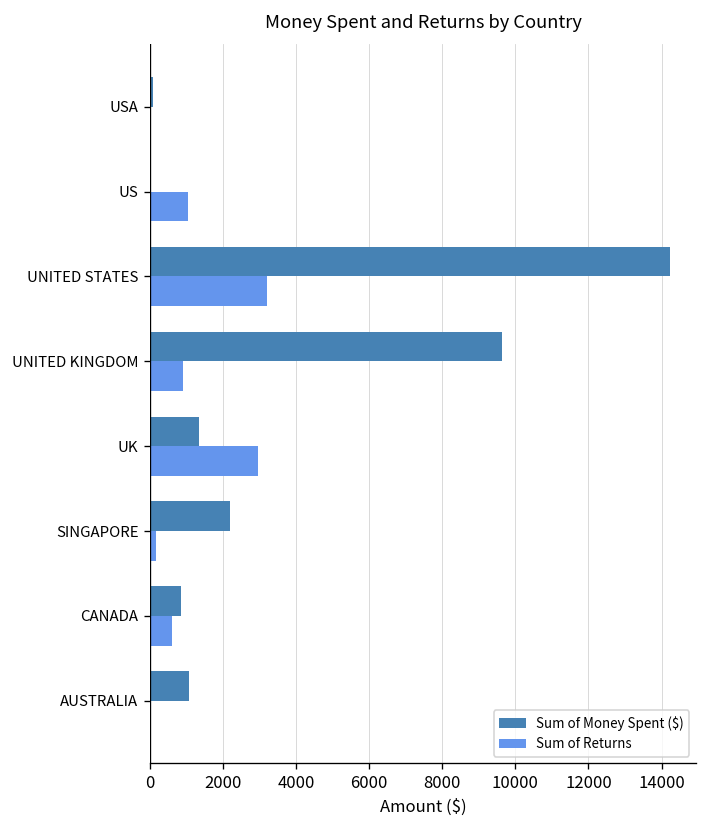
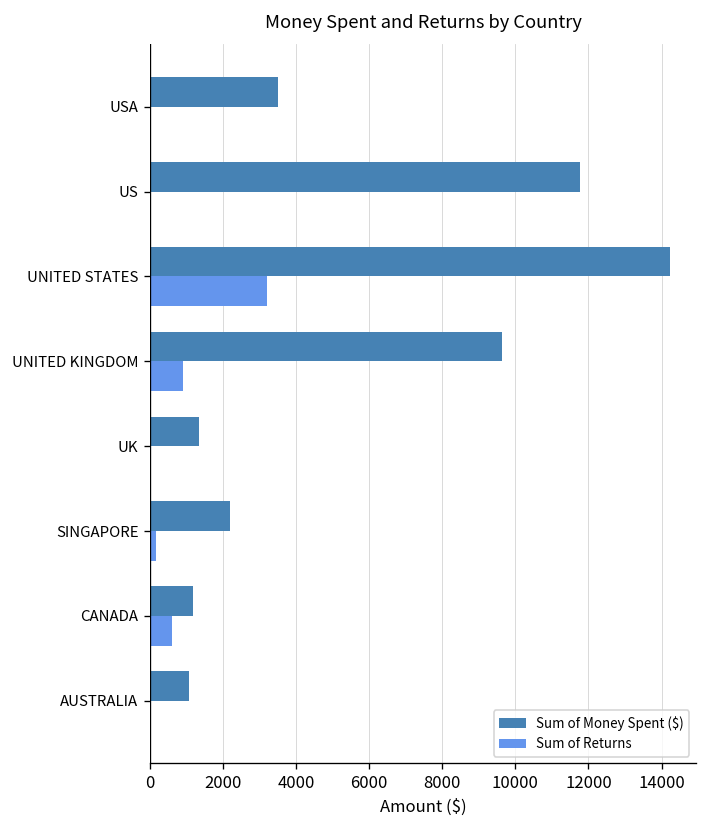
Sum of Money Spent ($), USA: 100 -> 3500
Sum of Money Spent ($), US: 0 -> 11800
Sum of Returns, US: 1000 -> 0
Sum of Returns, UK: 2900 -> 0
Sum of Money Spent ($), CANADA: 800 -> 1200
